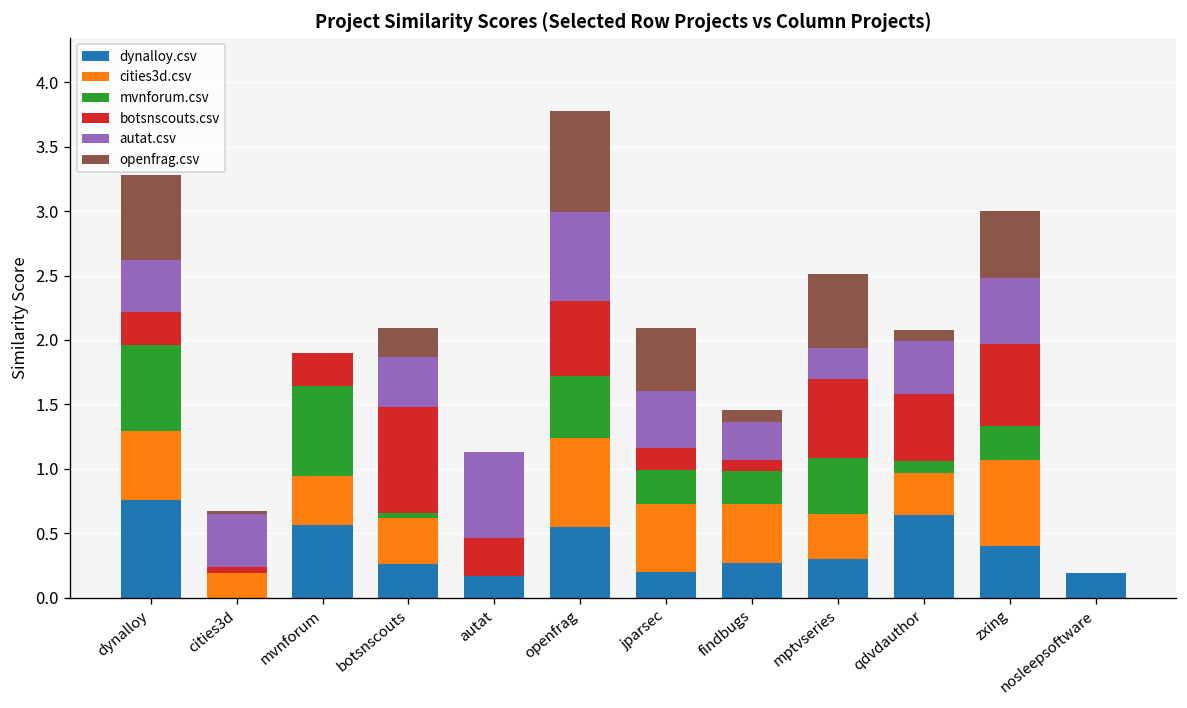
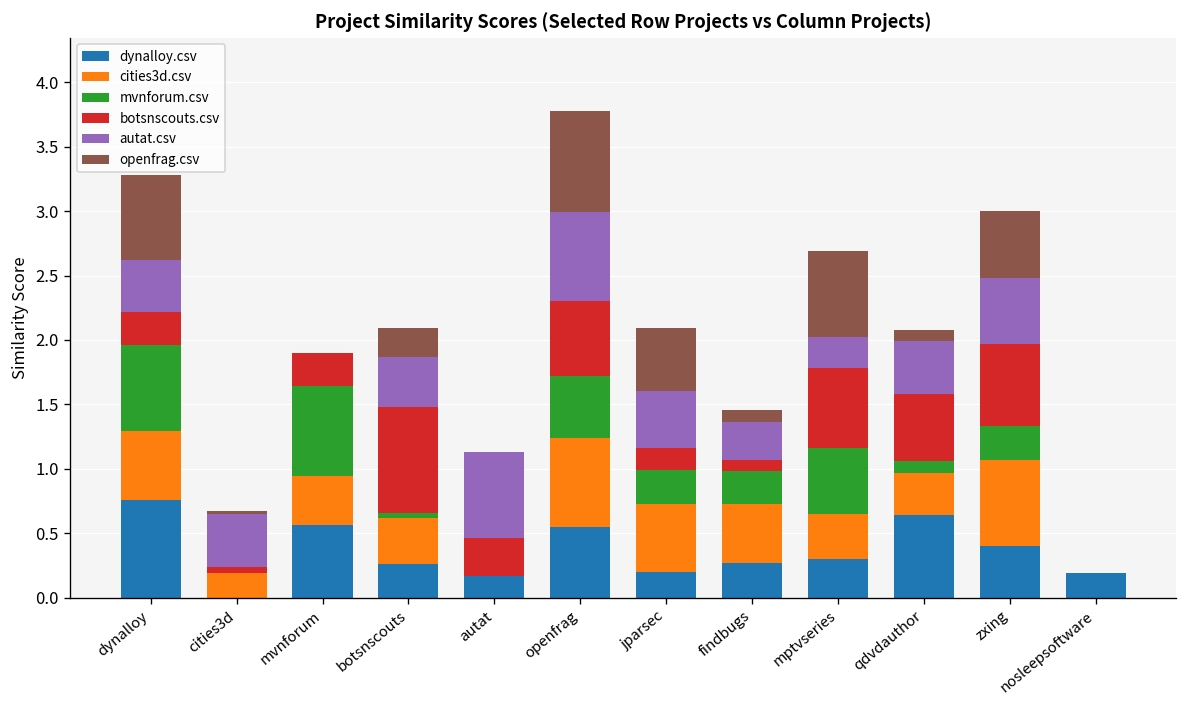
mvnforum.csv, mptvseries: 0.43 -> 0.51
openfrag.csv, mptvseries: 0.57 -> 0.67
